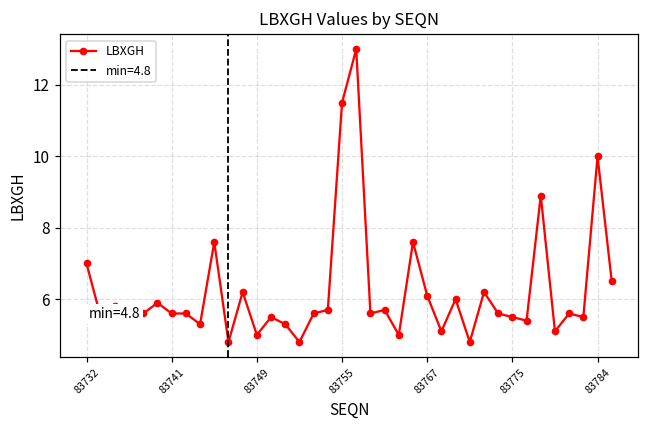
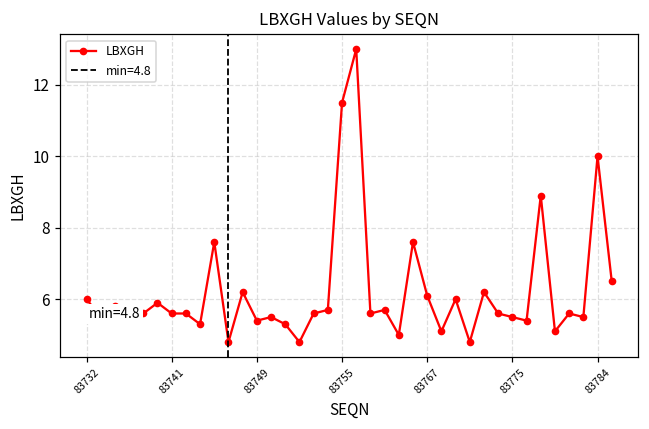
83732: 7 -> 6
83749: 5.0 -> 5.4
